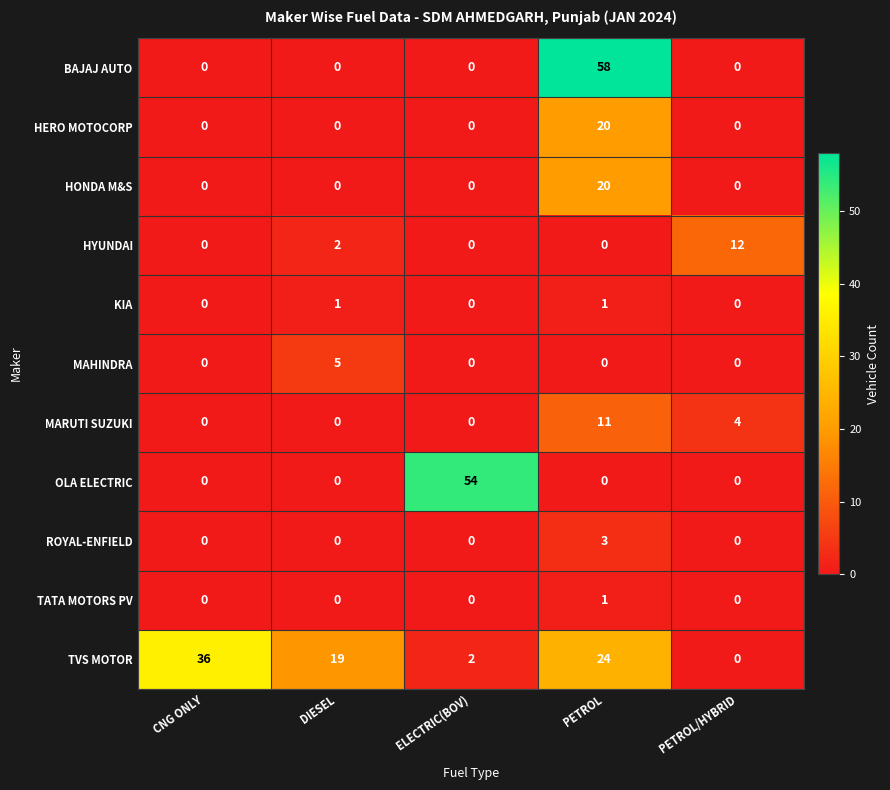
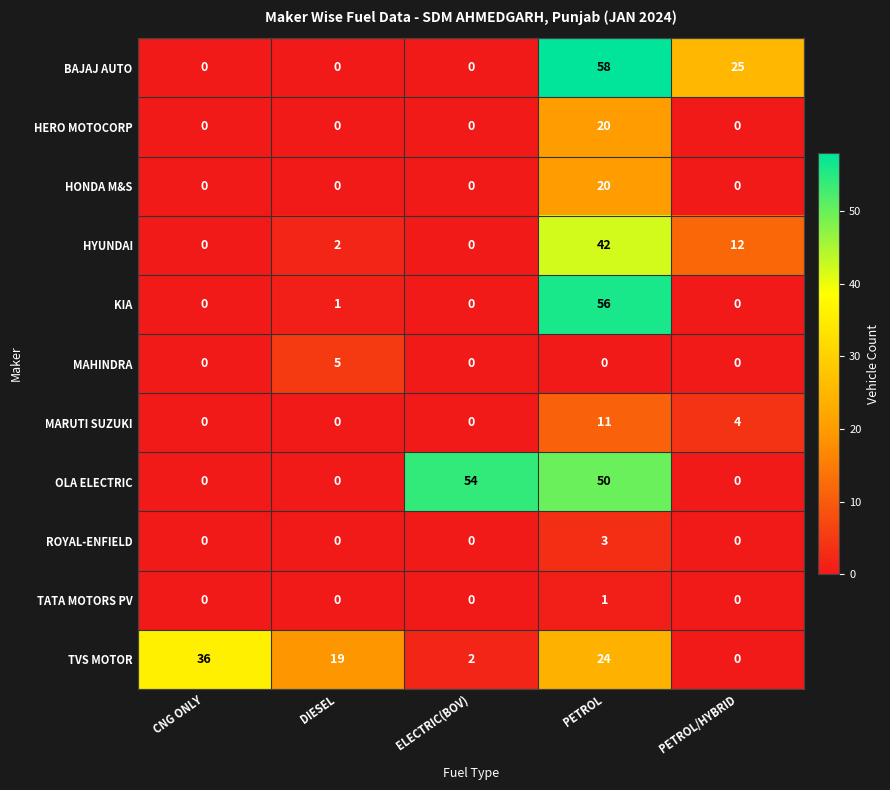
BAJAJ AUTO, PETROL/HYBRID: 0 -> 25
HYUNDAI, PETROL: 0 -> 42
KIA, PETROL: 1 -> 56
OLA ELECTRIC, PETROL: 0 -> 50
